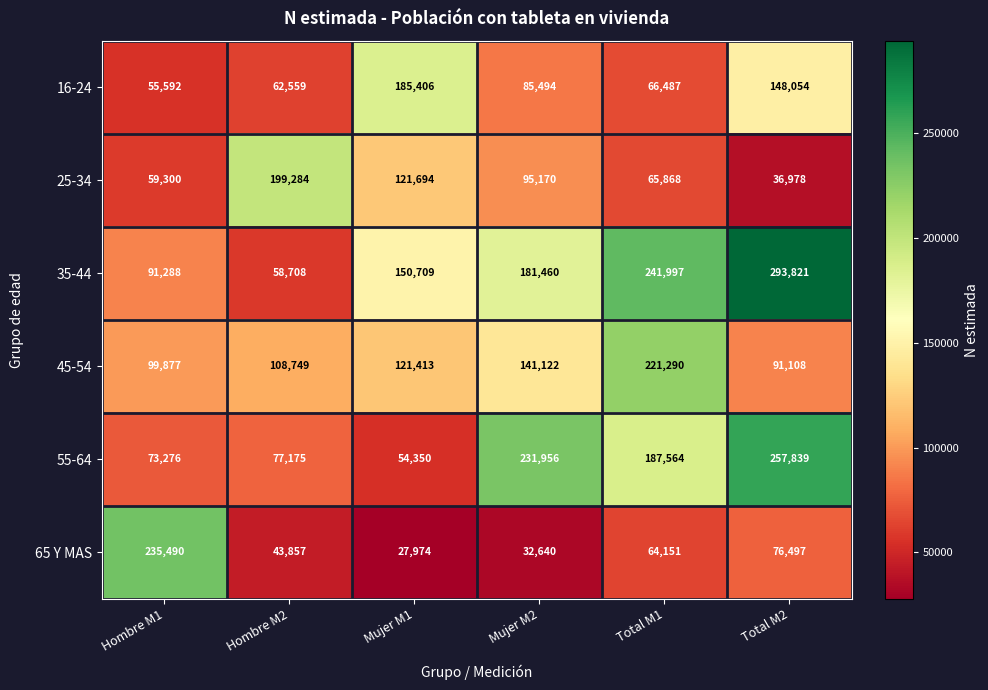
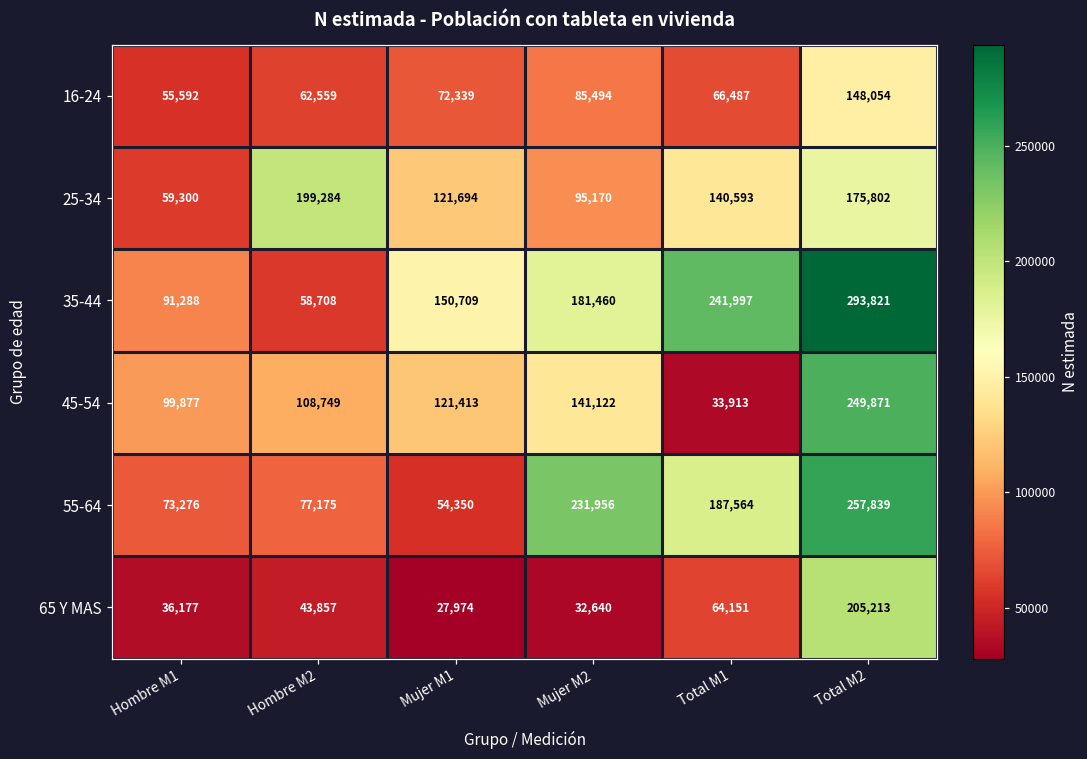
16-24, Mujer M1: 185,406 -> 72,339
25-34, Total M1: 65,868 -> 140,593
25-34, Total M2: 36,978 -> 175,802
45-54, Total M1: 221,290 -> 33,913
45-54, Total M2: 91,108 -> 249,871
65 Y MAS, Hombre M1: 235,490 -> 36,177
65 Y MAS, Total M2: 76,497 -> 205,213
